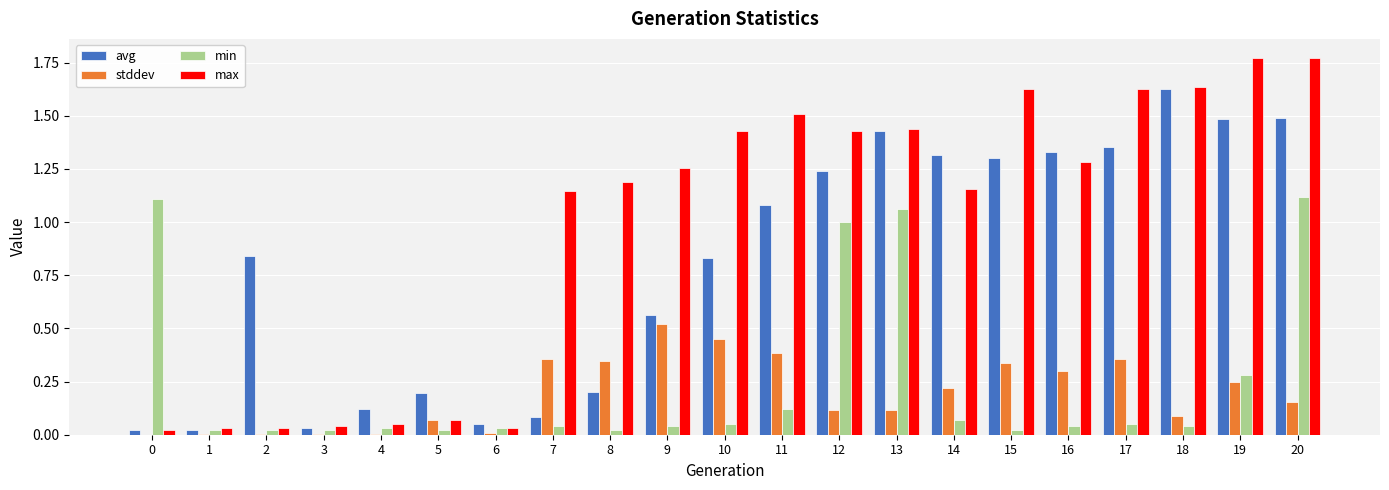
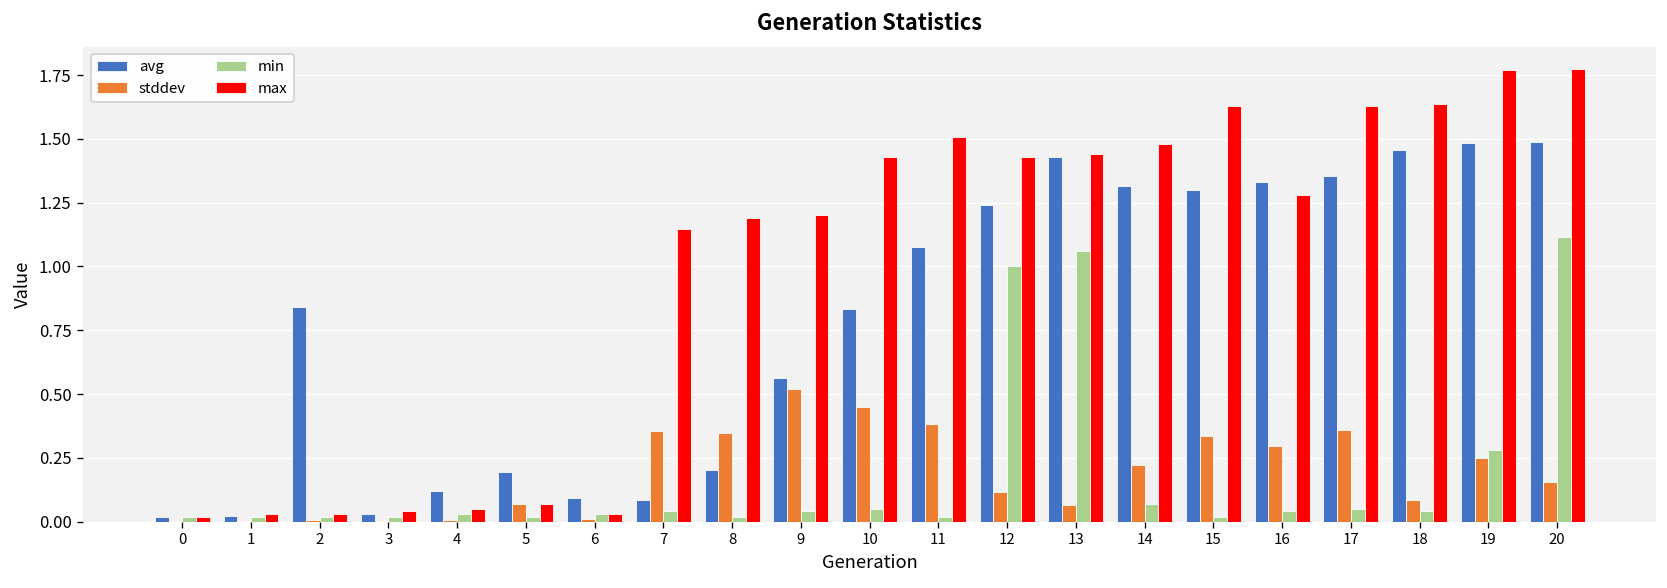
min, 0: 1.11 -> 0.02
avg, 6: 0.05 -> 0.09
max, 9: 1.25 -> 1.20
min, 11: 0.12 -> 0.02
stddev, 13: 0.12 -> 0.07
max, 14: 1.16 -> 1.48
avg, 18: 1.62 -> 1.46
